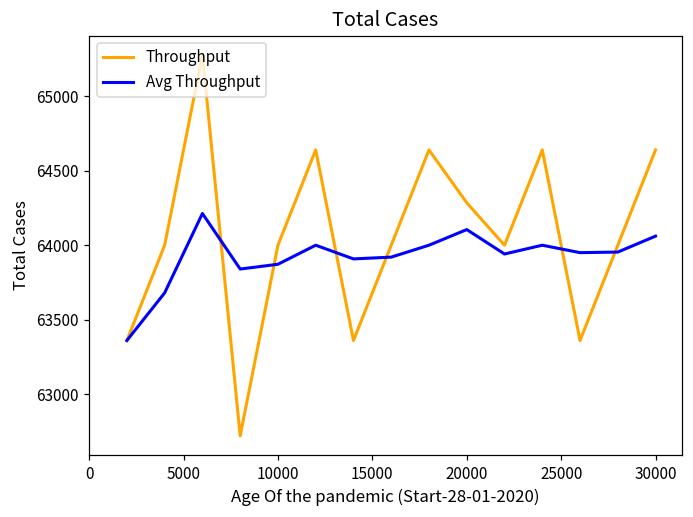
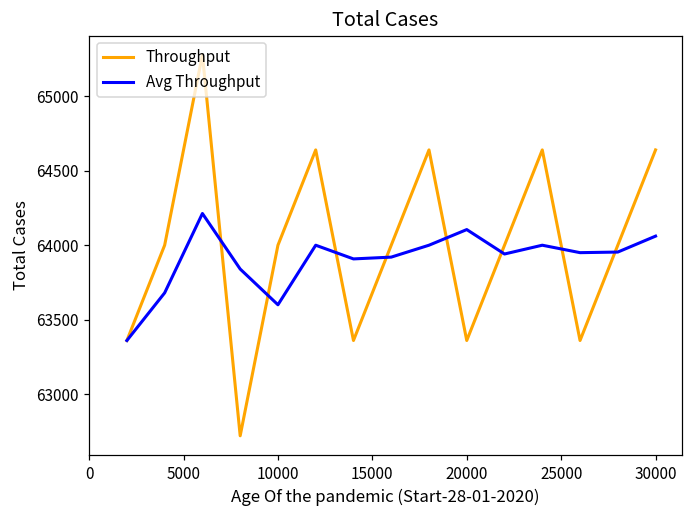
Avg Throughput, 10000: 63870 -> 63600
Throughput, 20000: 64290 -> 63360
